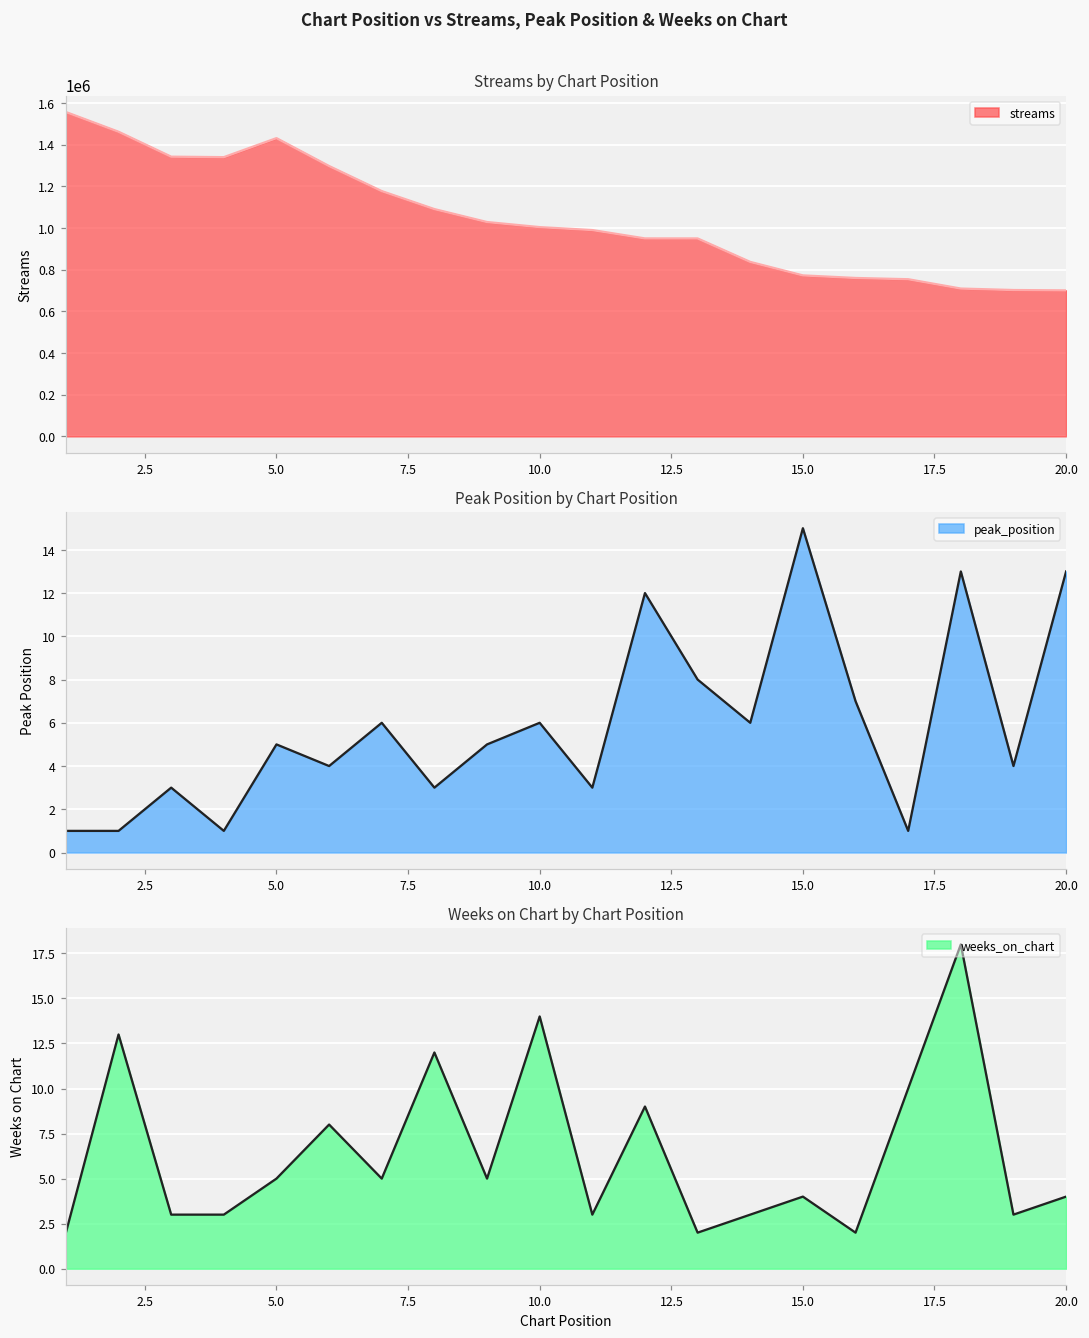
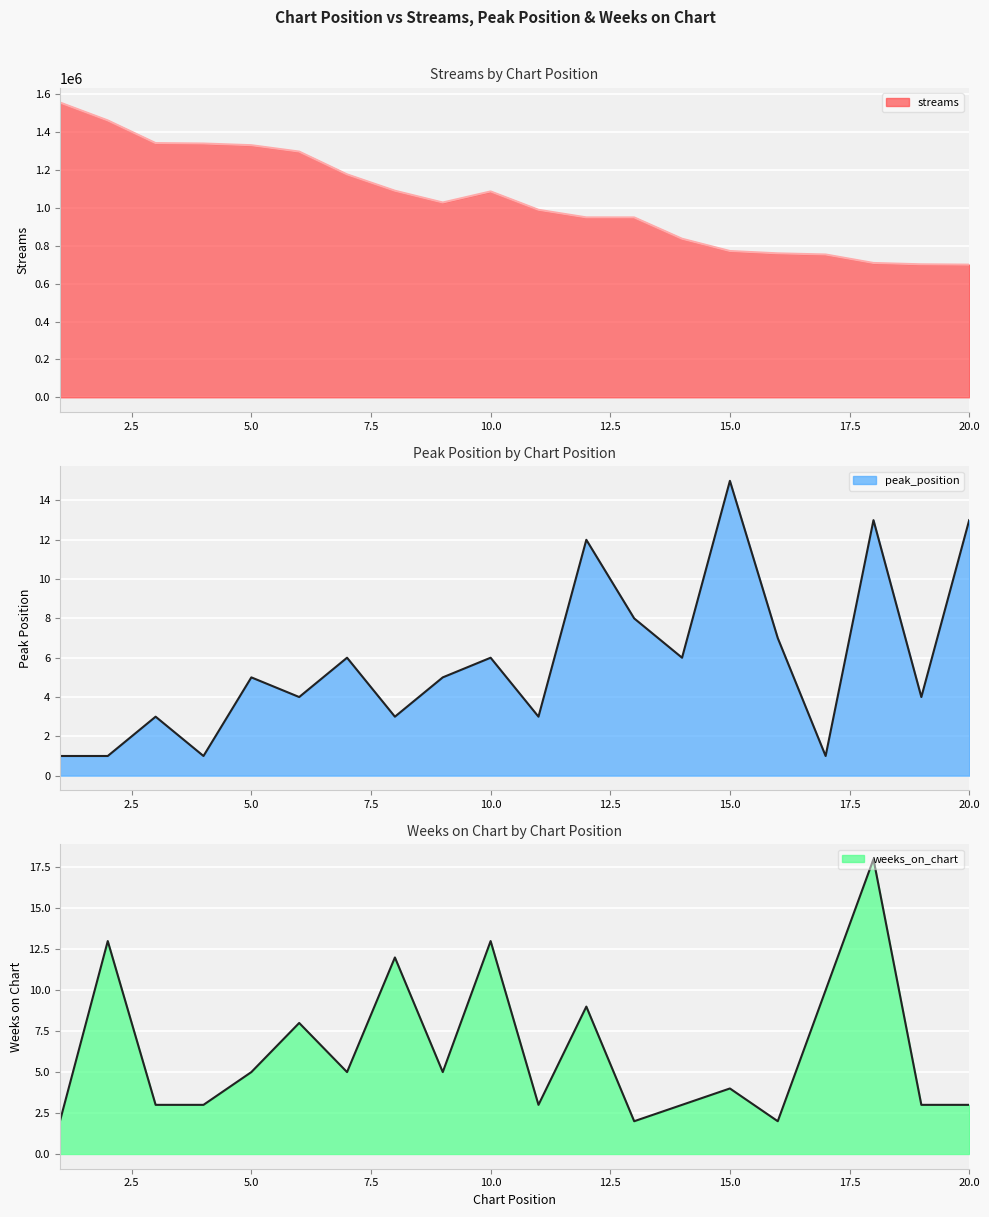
Streams by Chart Position, 5.0: 1430000 -> 1330000
Streams by Chart Position, 10.0: 1000000 -> 1090000
Weeks on Chart by Chart Position, 10.0: 14 -> 13
Weeks on Chart by Chart Position, 20.0: 4 -> 3
